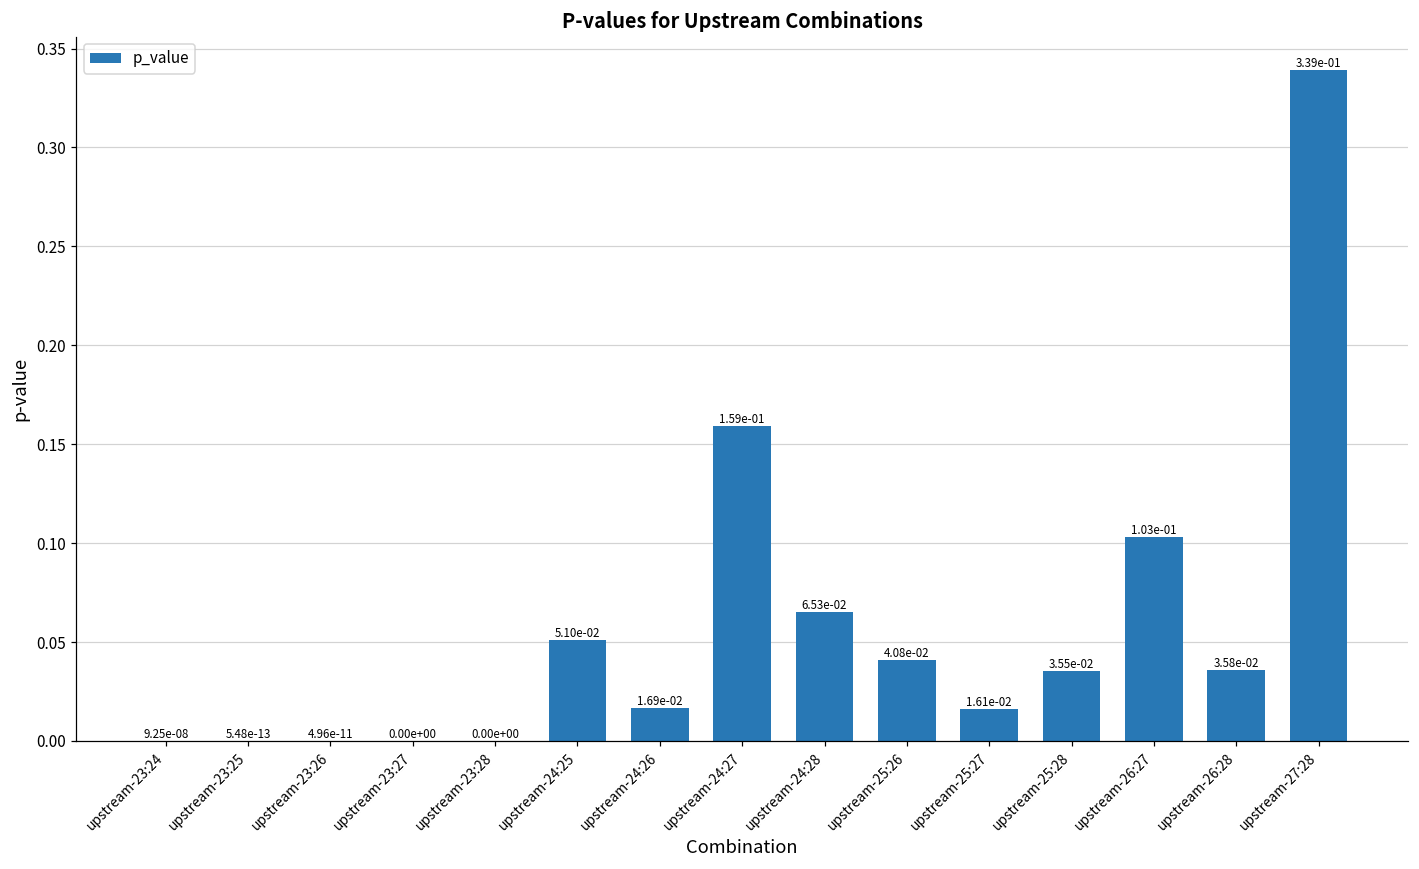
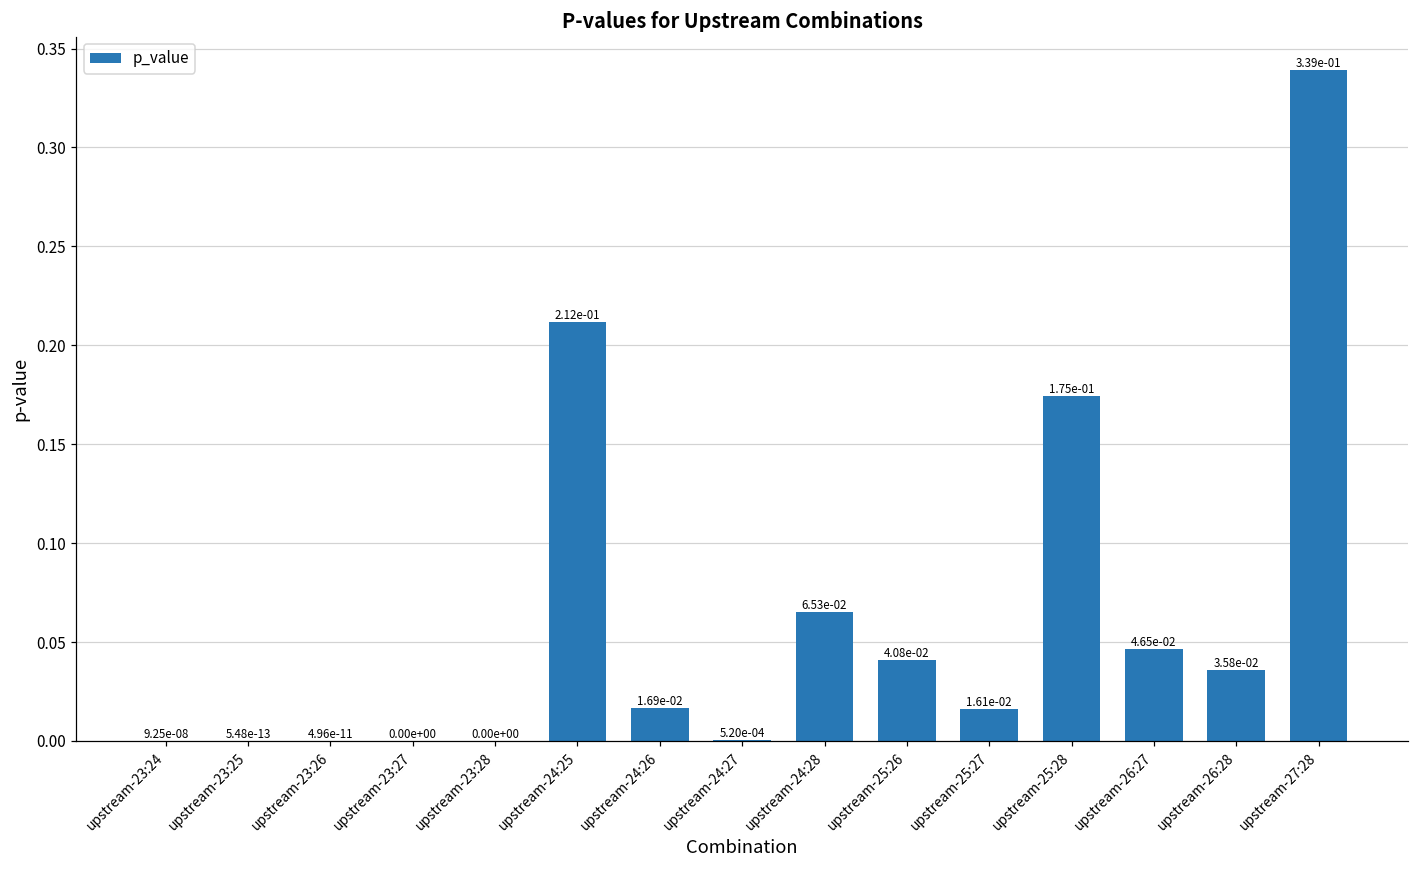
upstream-24:25: 5.10e-02 -> 2.12e-01
upstream-24:27: 1.59e-01 -> 5.20e-04
upstream-25:28: 3.55e-02 -> 1.75e-01
upstream-26:27: 1.03e-01 -> 4.65e-02
